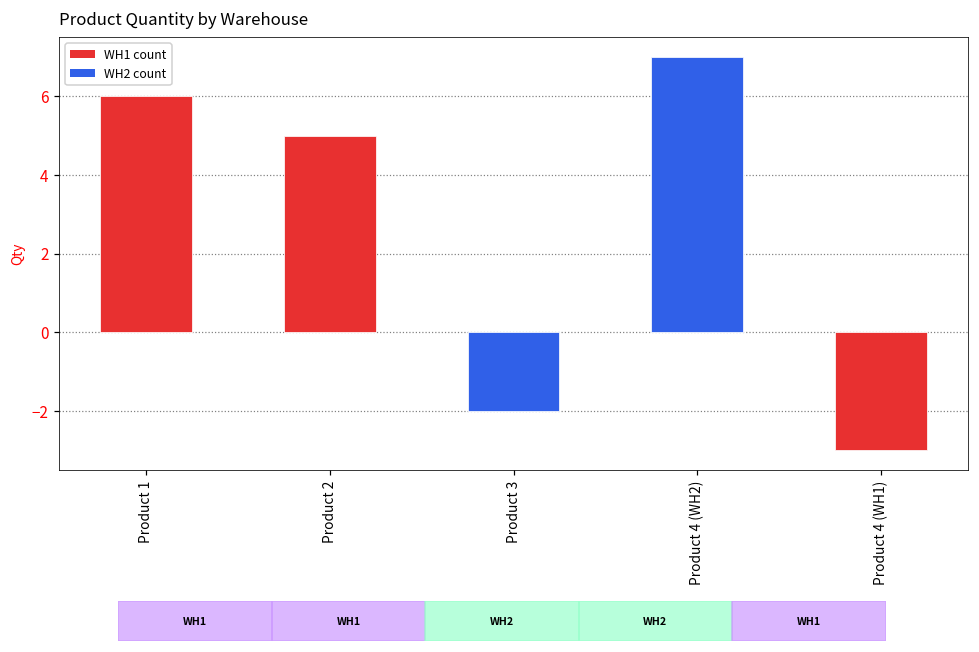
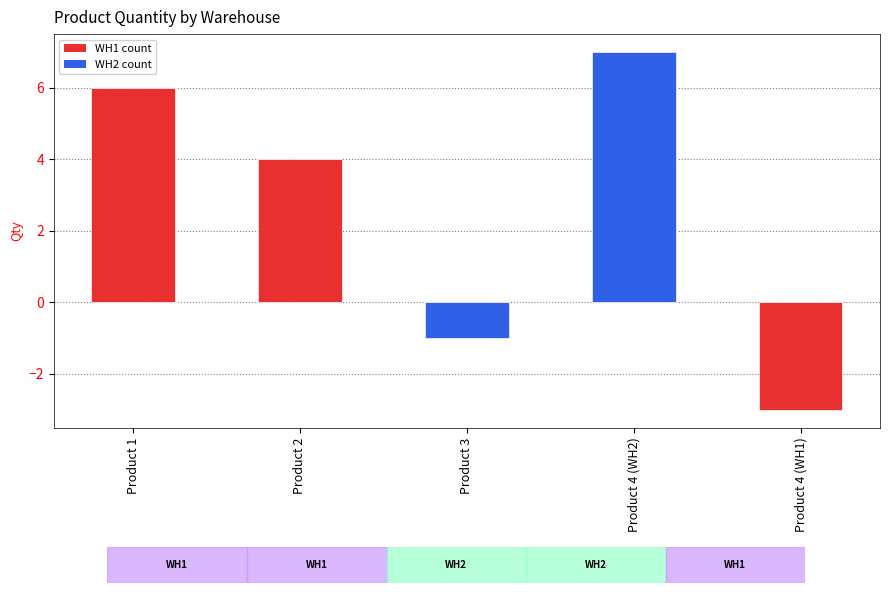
Product 2: 5 -> 4
Product 3: -2 -> -1
